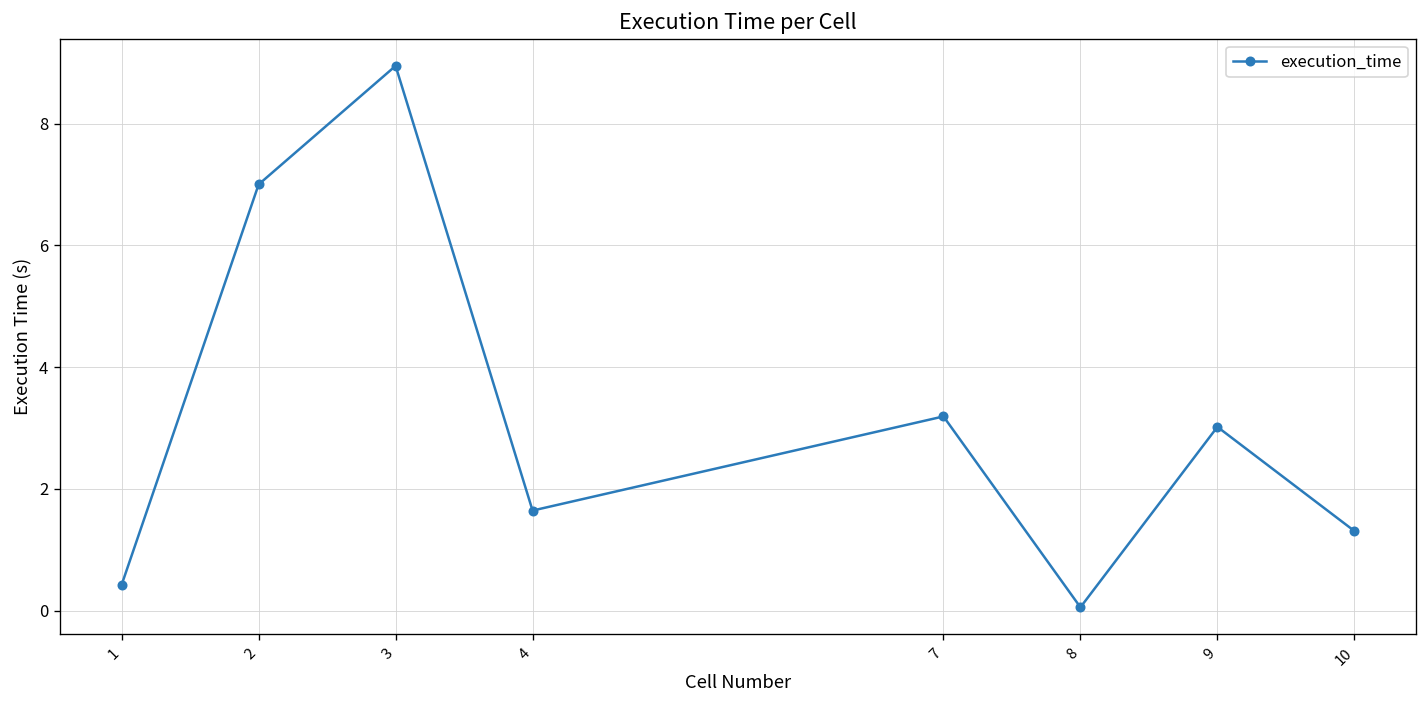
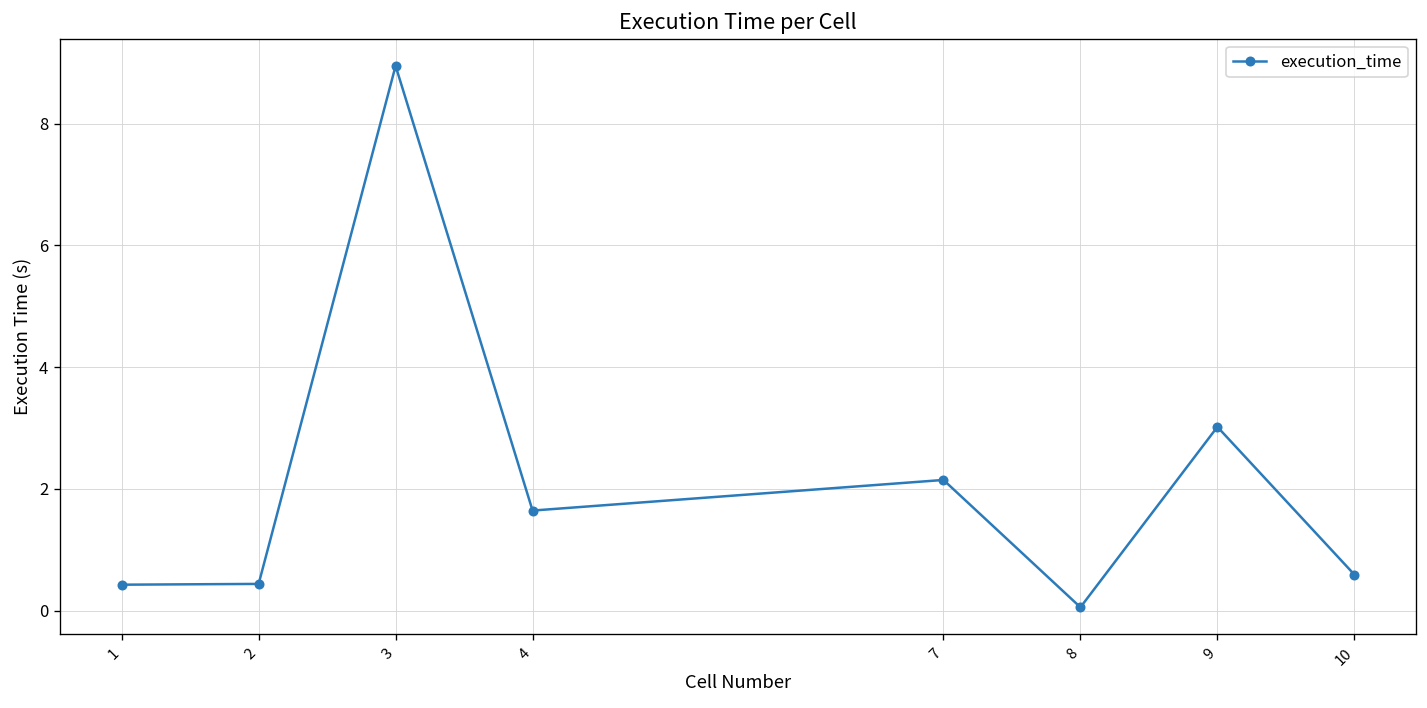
2: 7.0 -> 0.4
7: 3.2 -> 2.1
10: 1.3 -> 0.6
